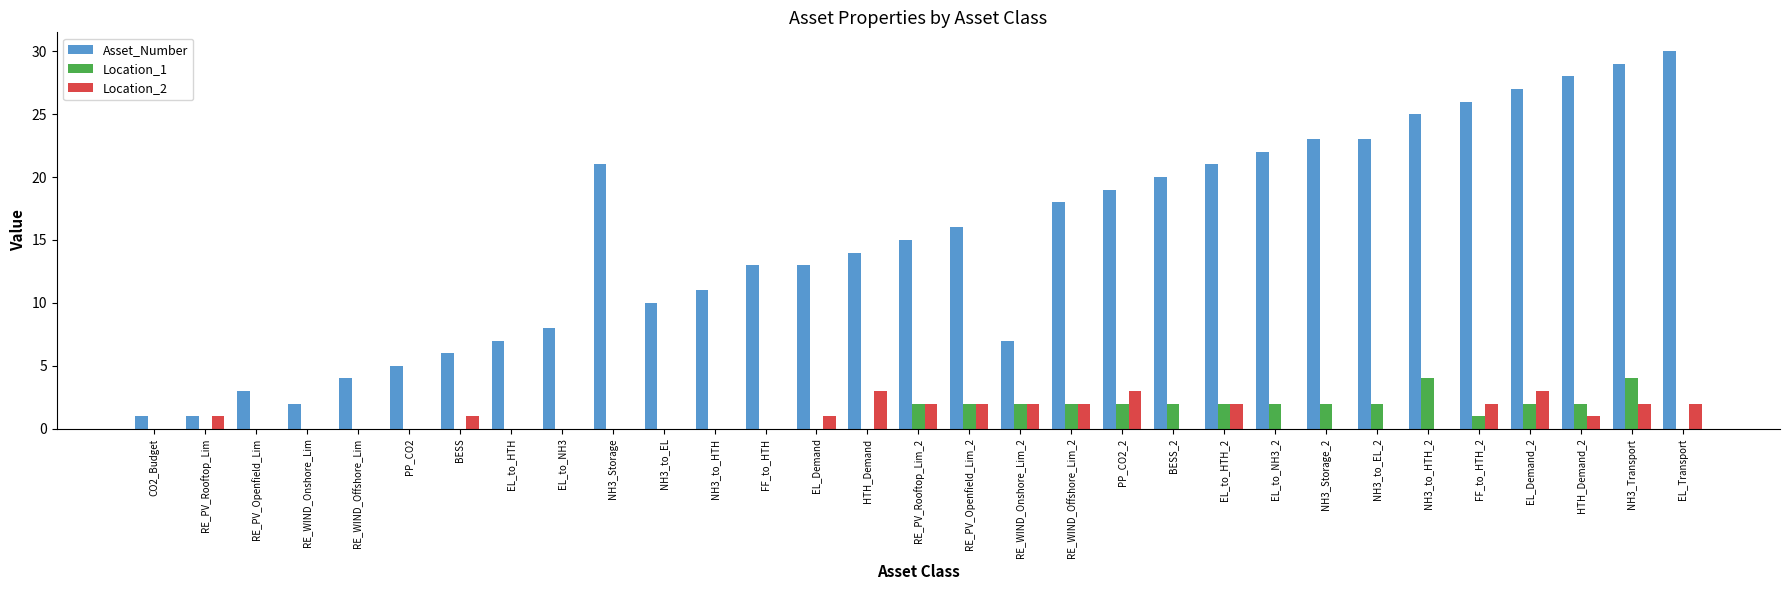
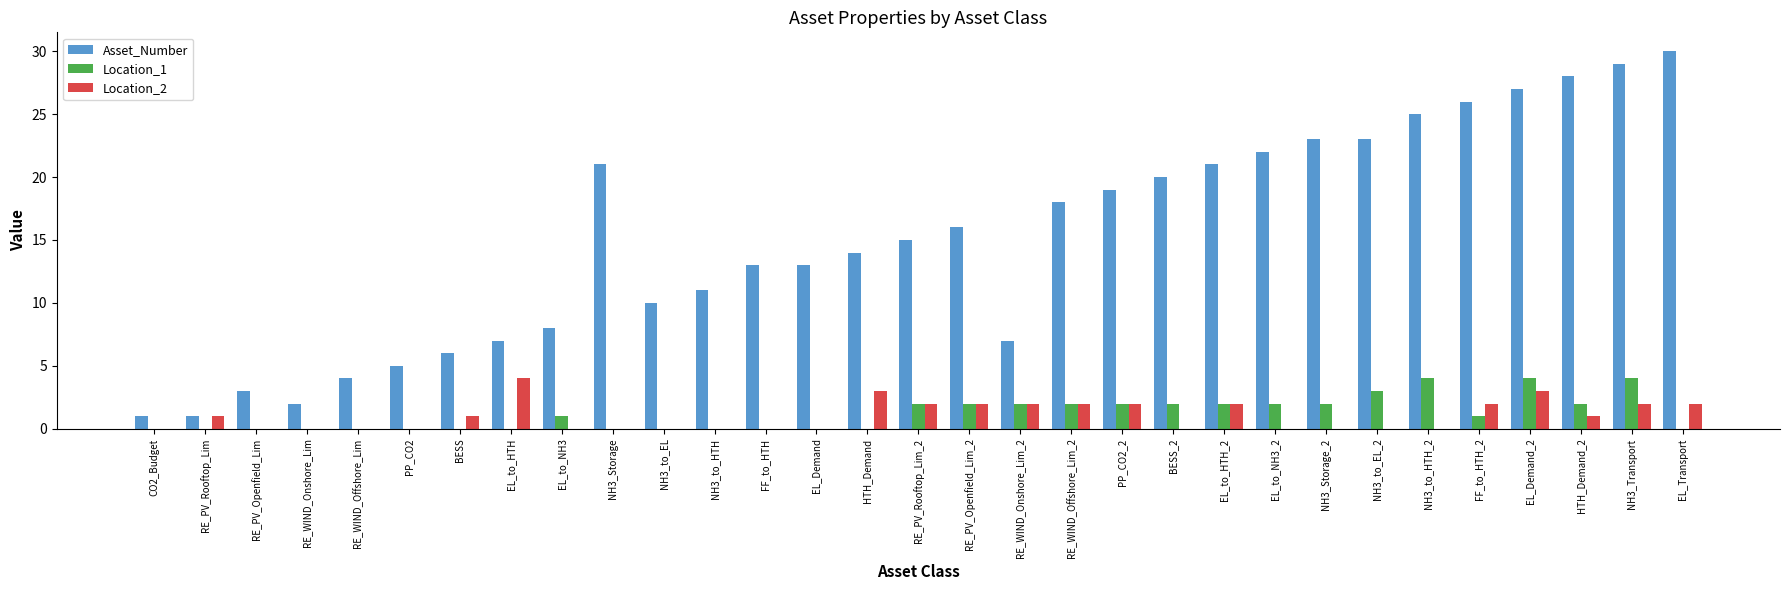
Location_2, EL_to_HTH: 0 -> 4
Location_1, EL_to_NH3: 0 -> 1
Location_2, EL_Demand: 1 -> 0
Location_2, PP_CO2_2: 3 -> 2
Location_1, NH3_to_EL_2: 2 -> 3
Location_1, EL_Demand_2: 2 -> 4
